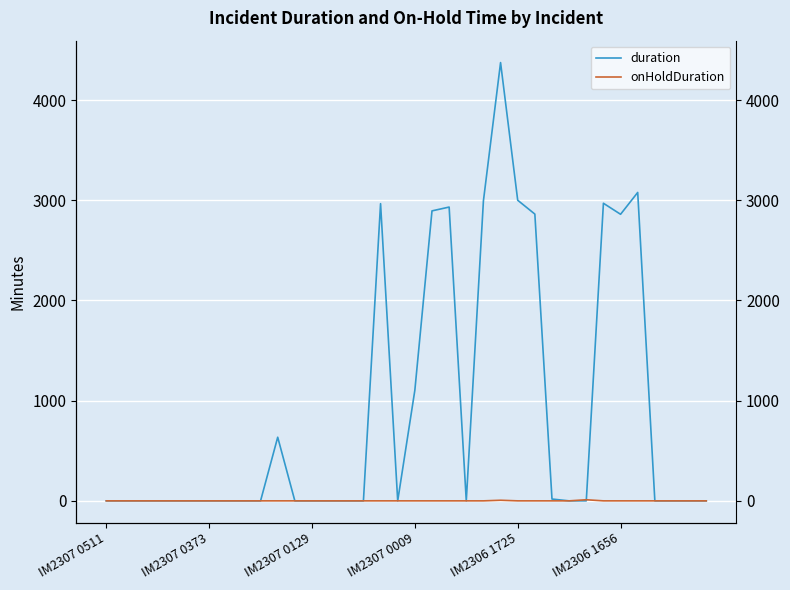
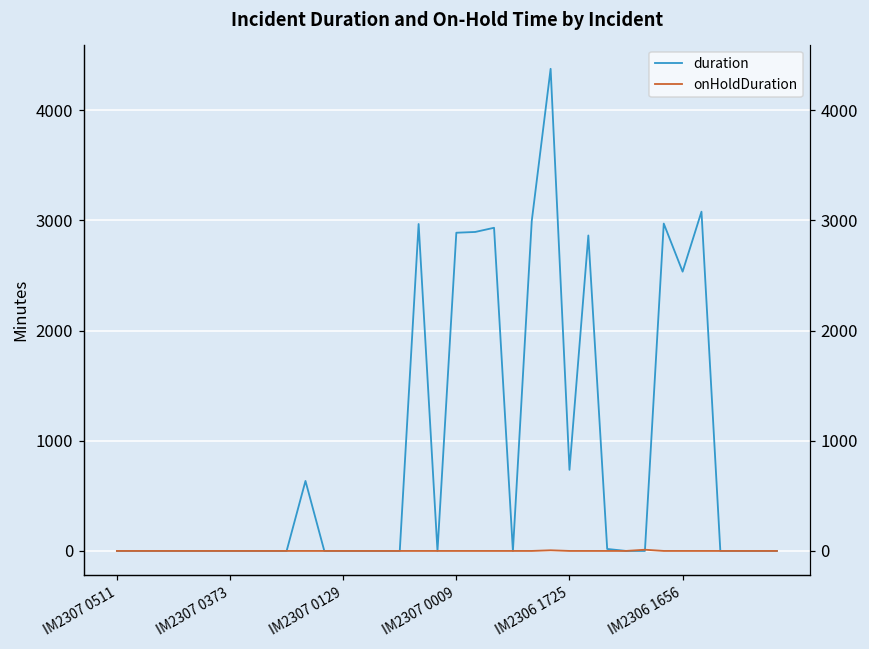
duration, IM2307 0009: 1100 -> 2890
duration, IM2306 1725: 3000 -> 740
duration, IM2306 1656: 2860 -> 2530
